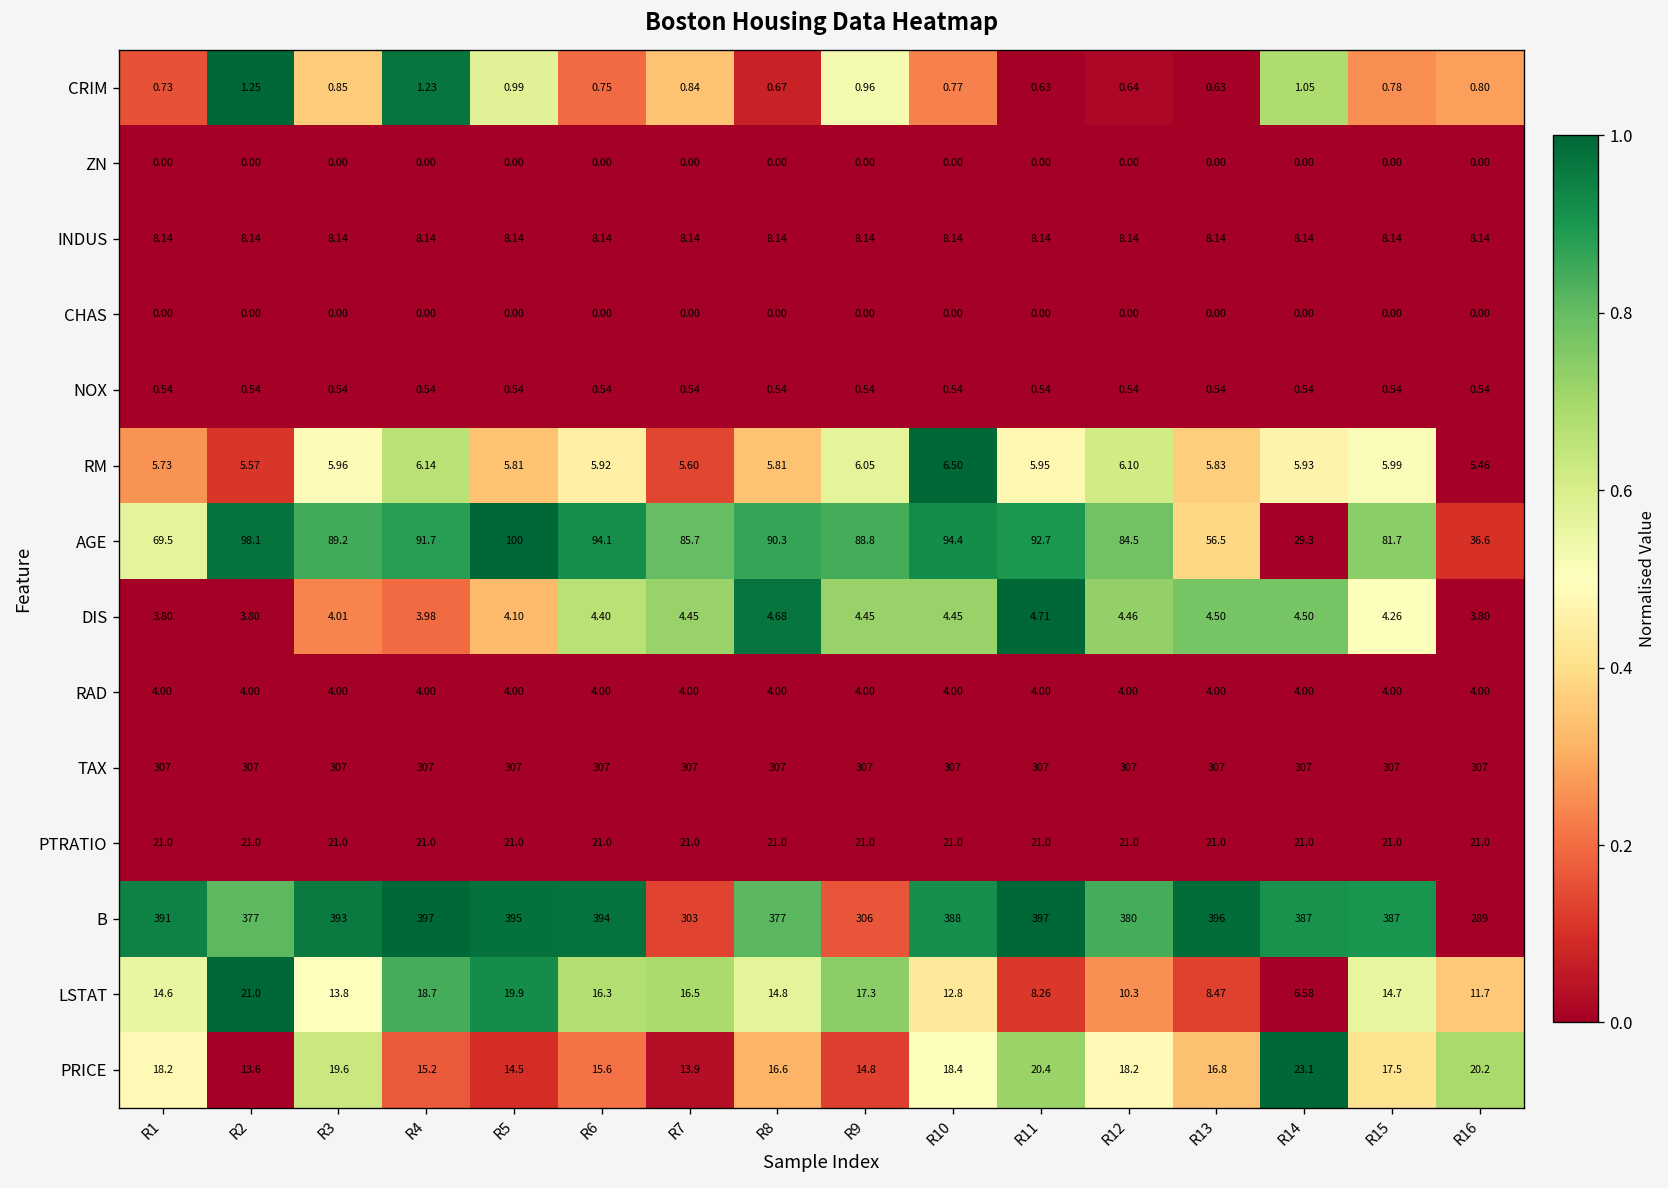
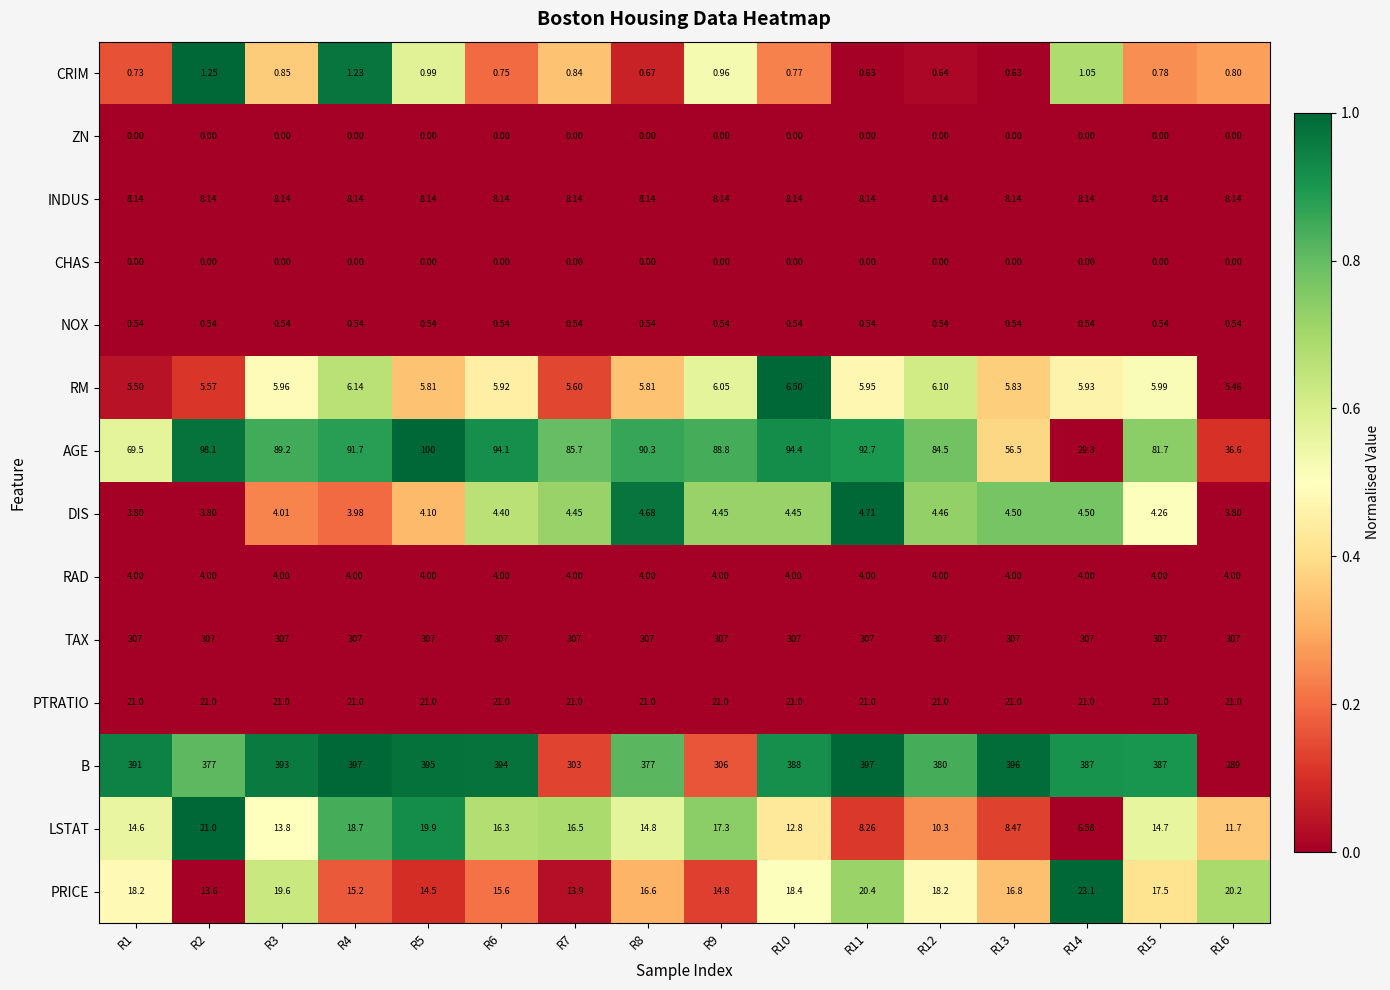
RM, R1: 5.73 -> 5.50
